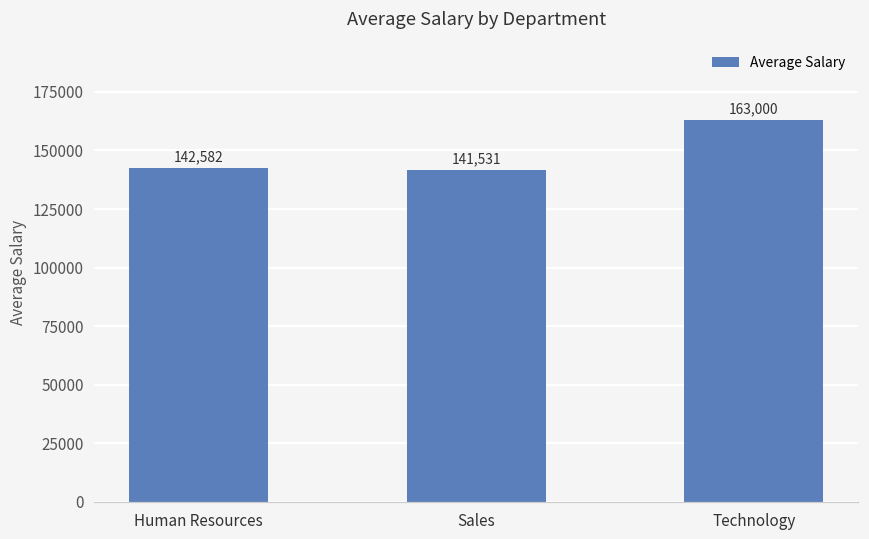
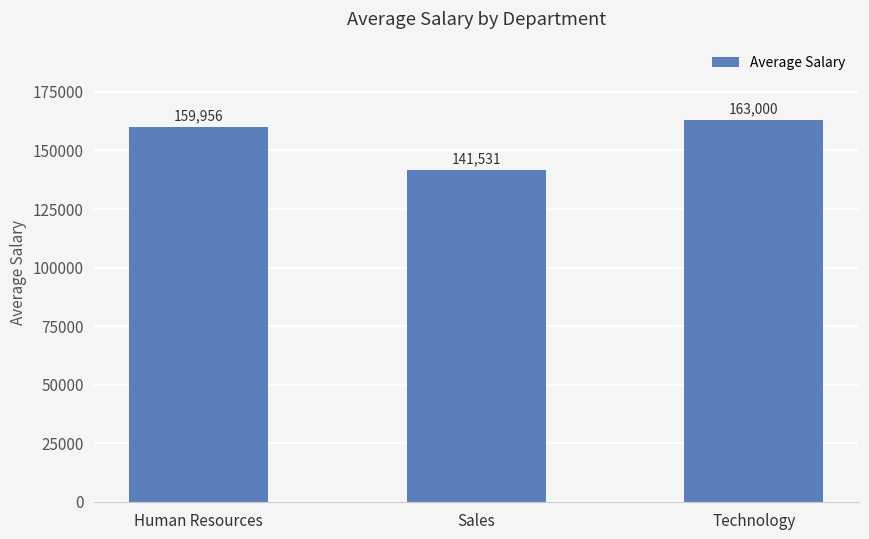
Human Resources: 142,582 -> 159,956
